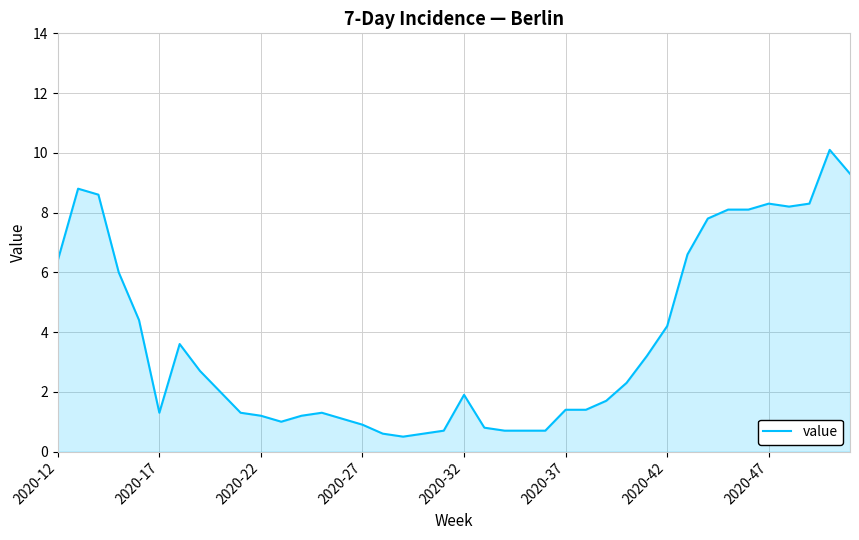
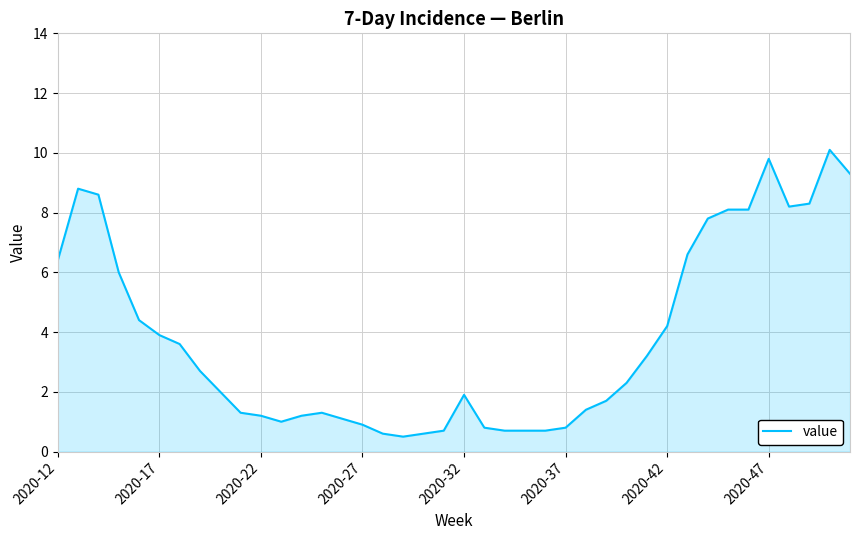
2020-17: 1.3 -> 3.9
2020-37: 1.4 -> 0.8
2020-47: 8.3 -> 9.8
